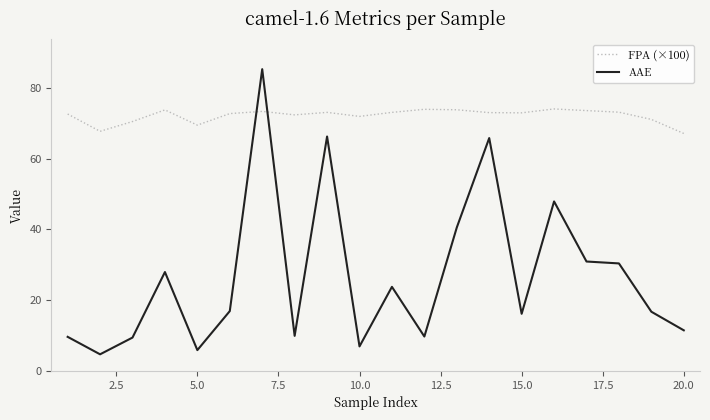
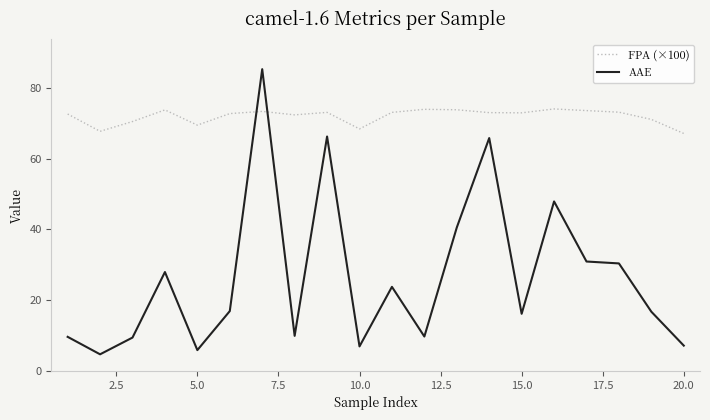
FPA (×100), 10.0: 72 -> 68
AAE, 20.0: 11 -> 7
